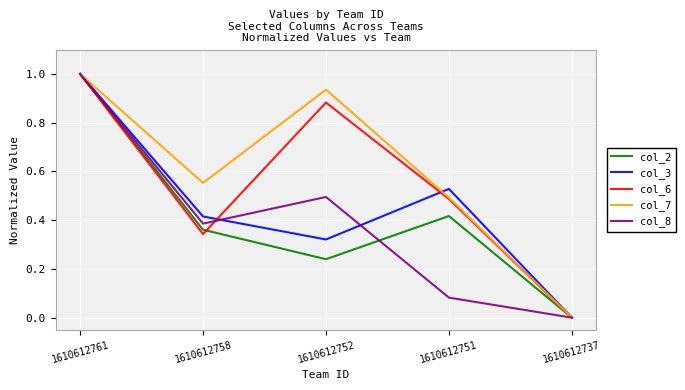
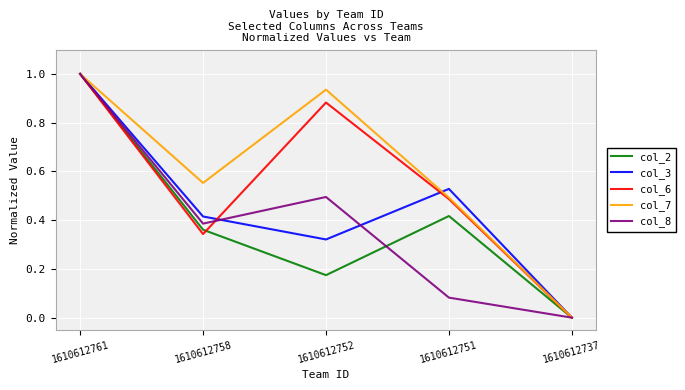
col_2, 1610612752: 0.24 -> 0.17
